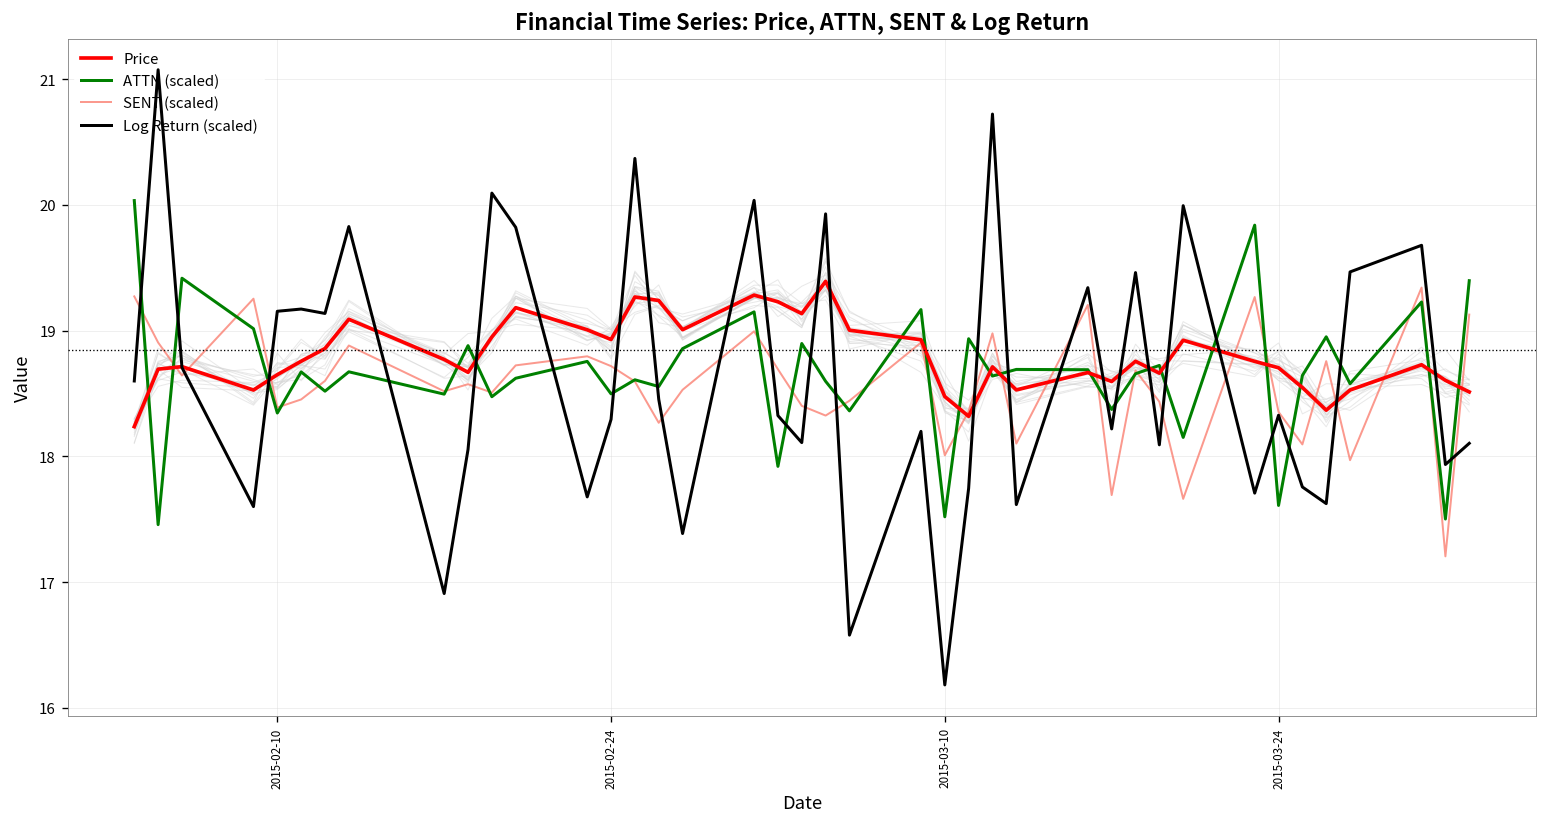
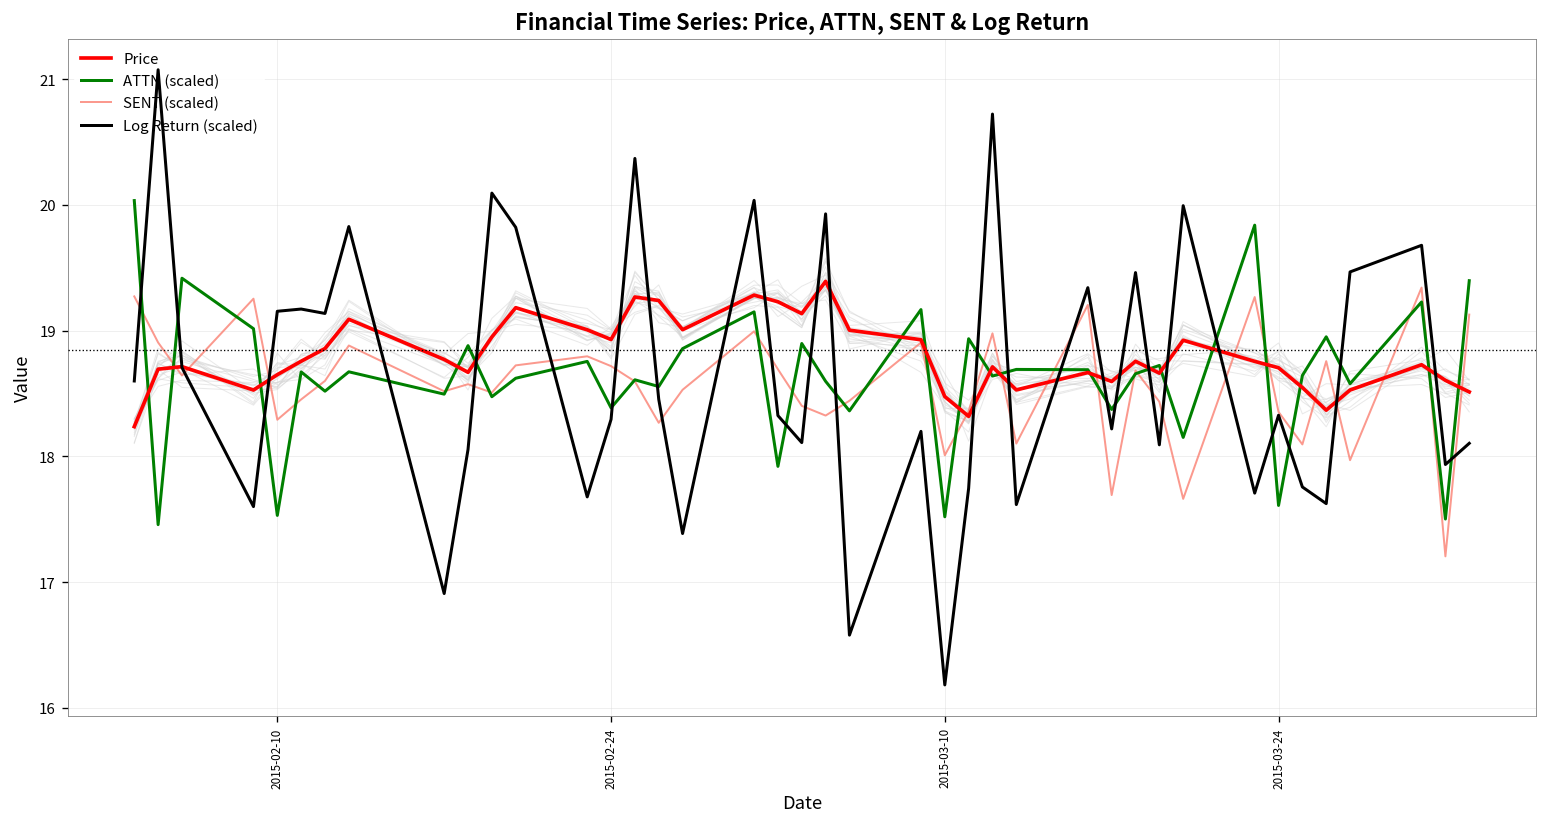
ATTN (scaled), 2015-02-10: 18.35 -> 17.53
SENT (scaled), 2015-02-10: 18.39 -> 18.29
ATTN (scaled), 2015-02-24: 18.50 -> 18.39
